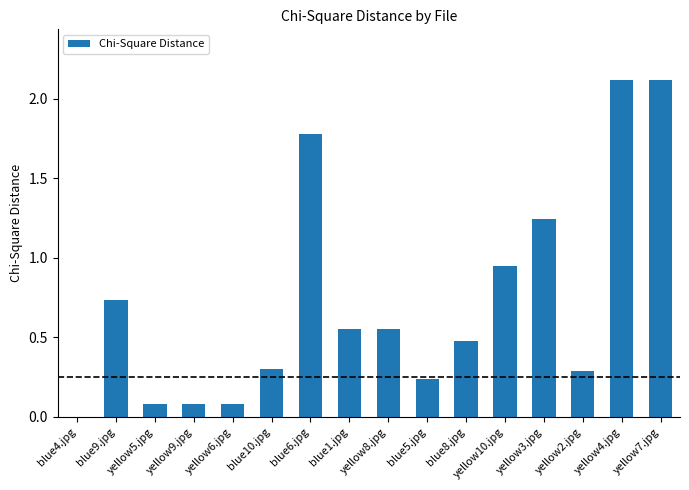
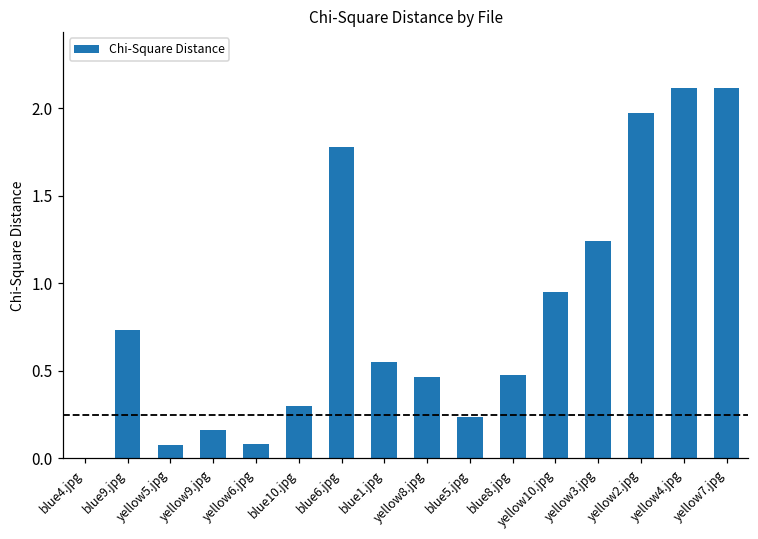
yellow9.jpg: 0.08 -> 0.16
yellow8.jpg: 0.55 -> 0.47
yellow2.jpg: 0.28 -> 1.98
